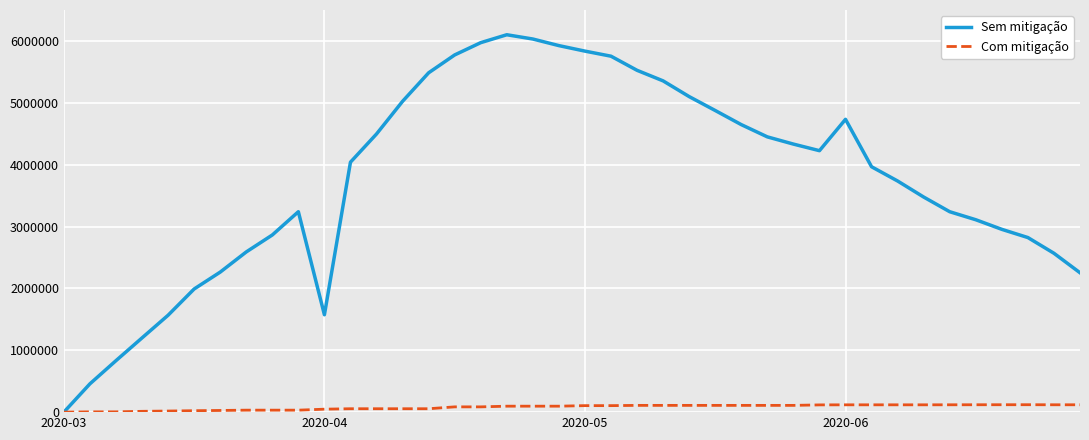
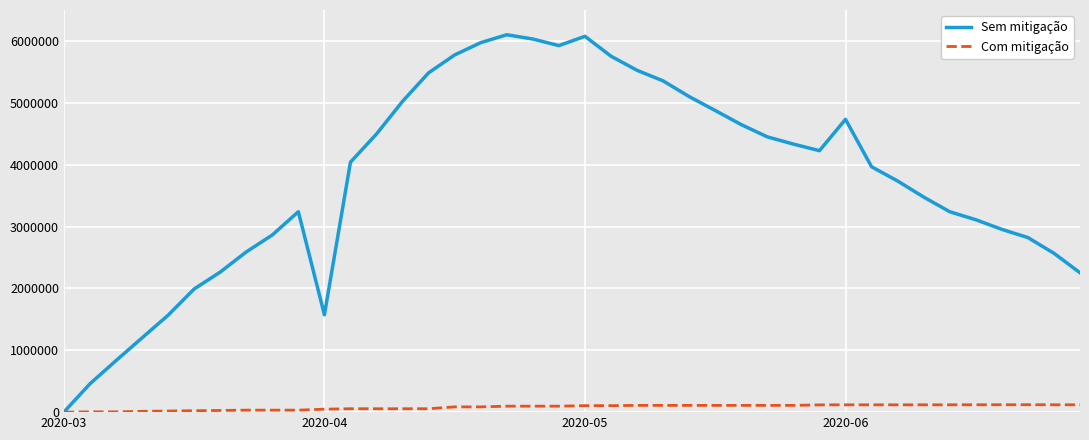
Sem mitigação, 2020-05: 5800000 -> 6100000
